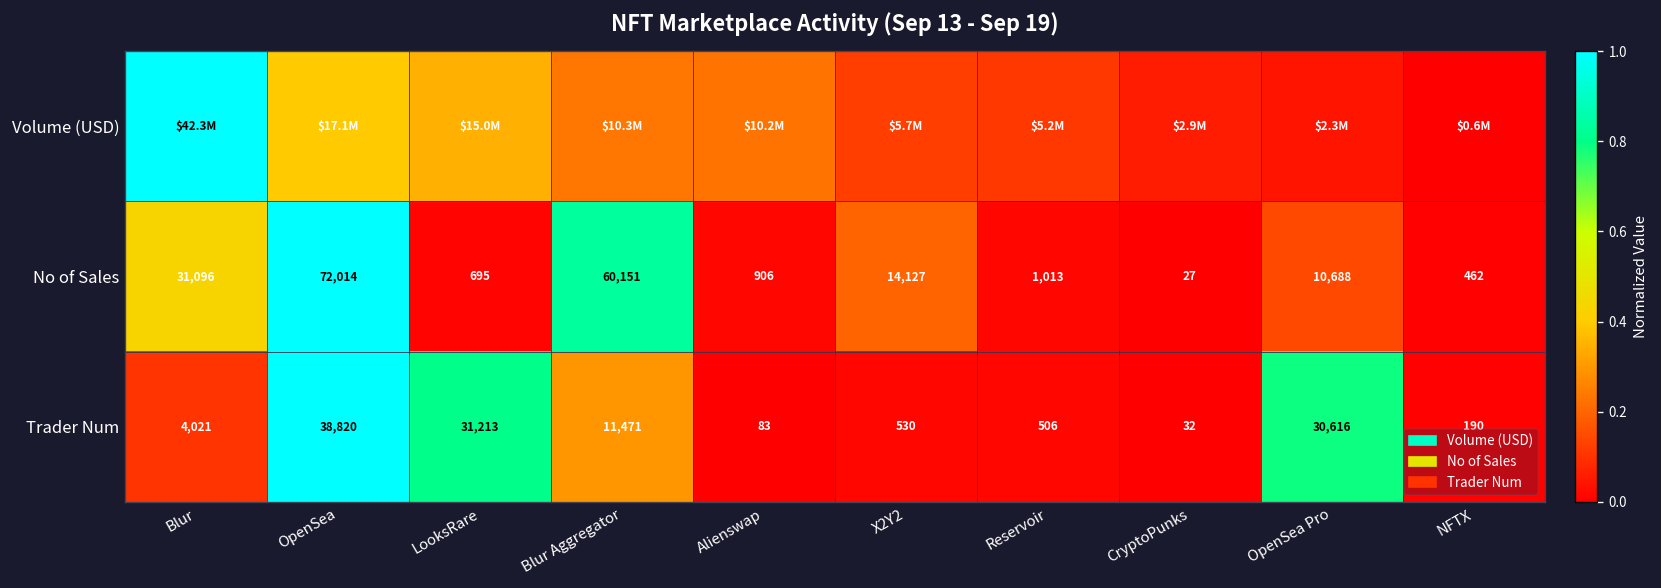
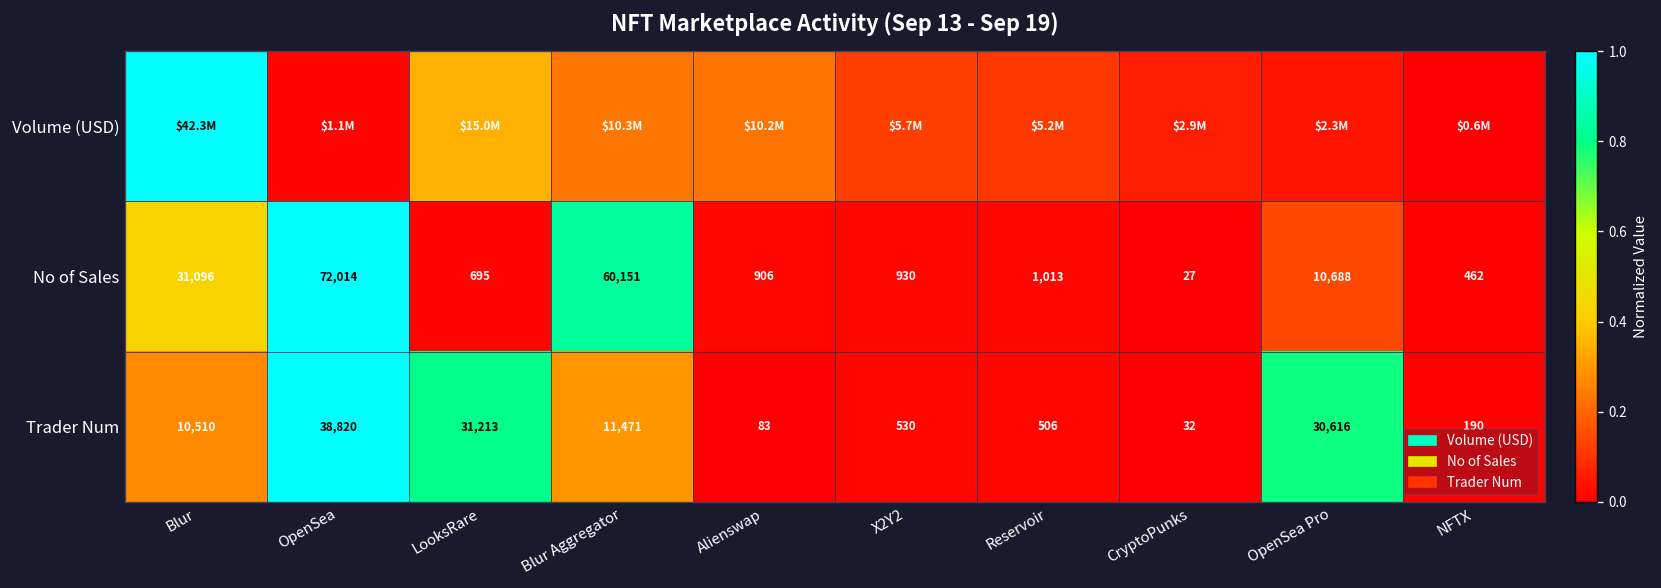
Volume (USD), OpenSea: $17.1M -> $1.1M
No of Sales, X2Y2: 14,127 -> 930
Trader Num, Blur: 4,021 -> 10,510
